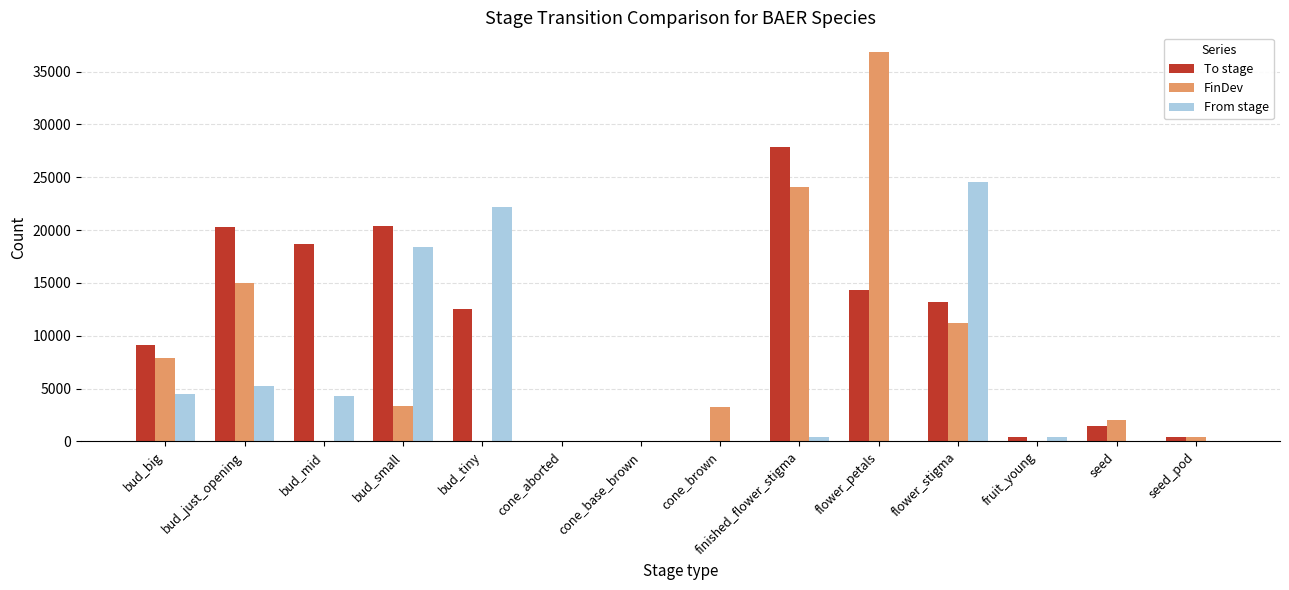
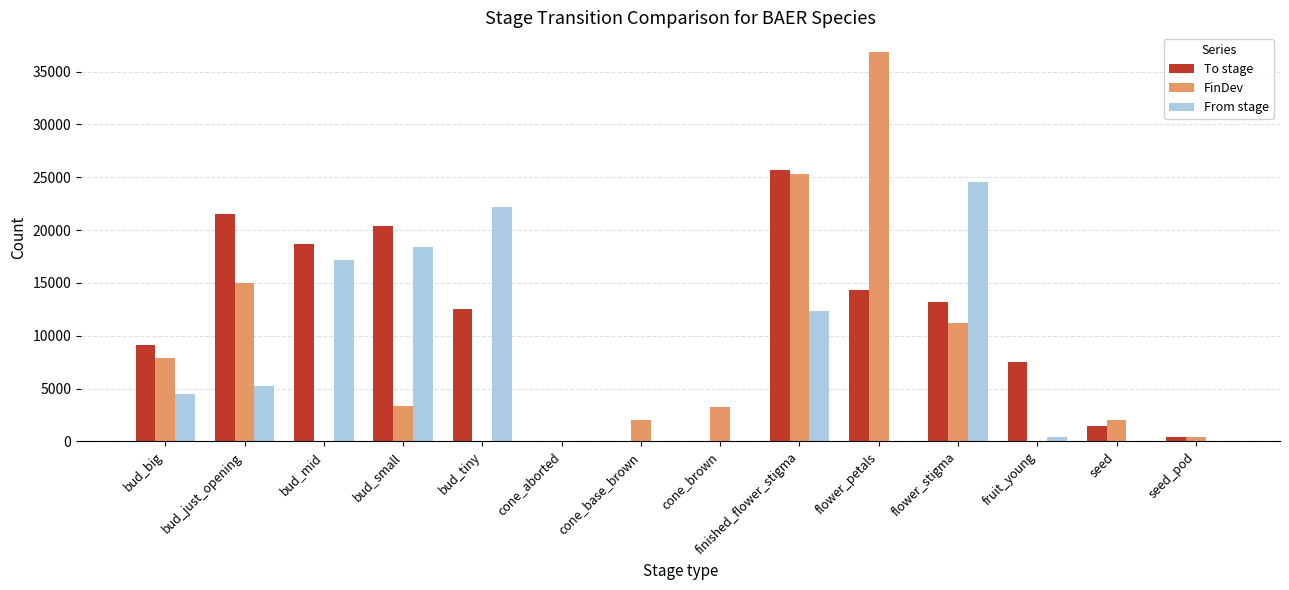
To stage, bud_just_opening: 20300 -> 21500
From stage, bud_mid: 4300 -> 17200
FinDev, cone_base_brown: 0 -> 2100
To stage, finished_flower_stigma: 27800 -> 25700
FinDev, finished_flower_stigma: 24100 -> 25300
From stage, finished_flower_stigma: 400 -> 12300
To stage, fruit_young: 400 -> 7500
